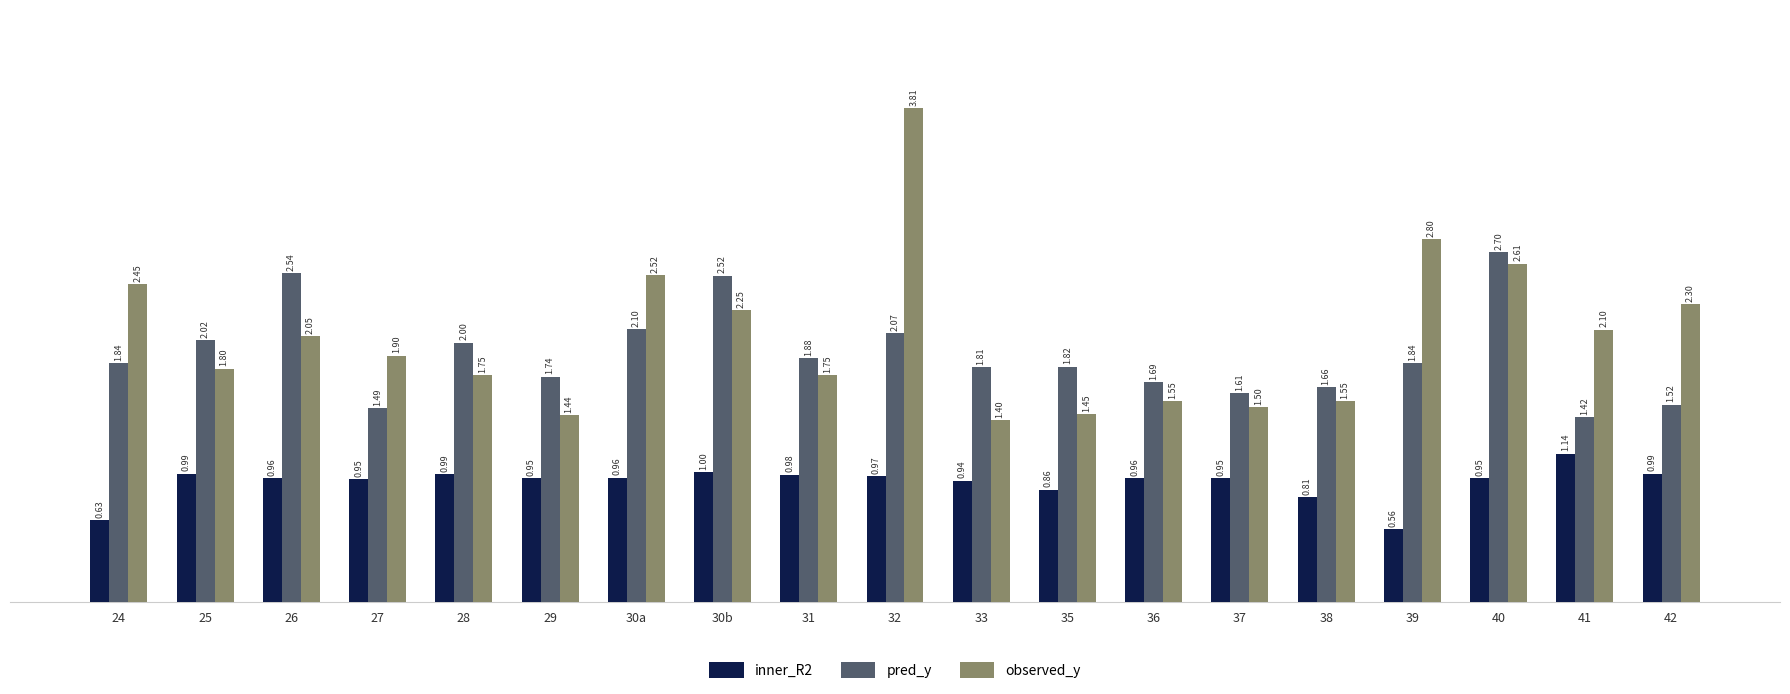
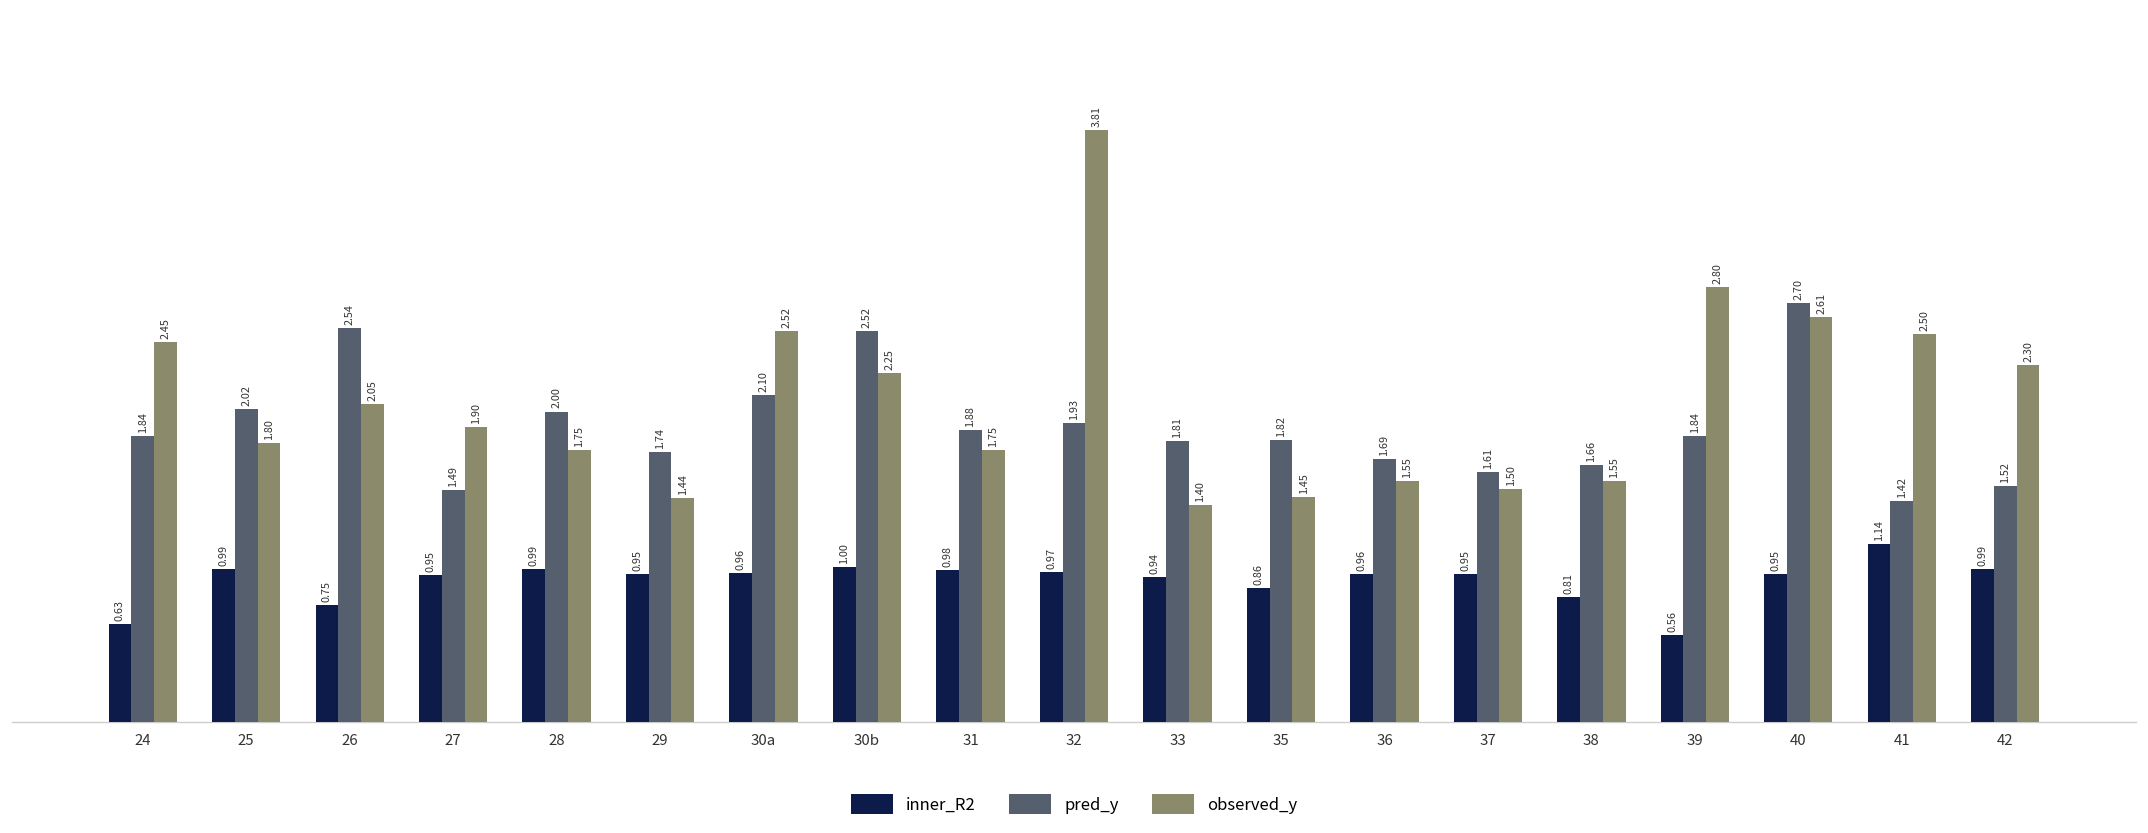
inner_R2, 26: 0.96 -> 0.75
pred_y, 32: 2.07 -> 1.93
observed_y, 41: 2.10 -> 2.50
